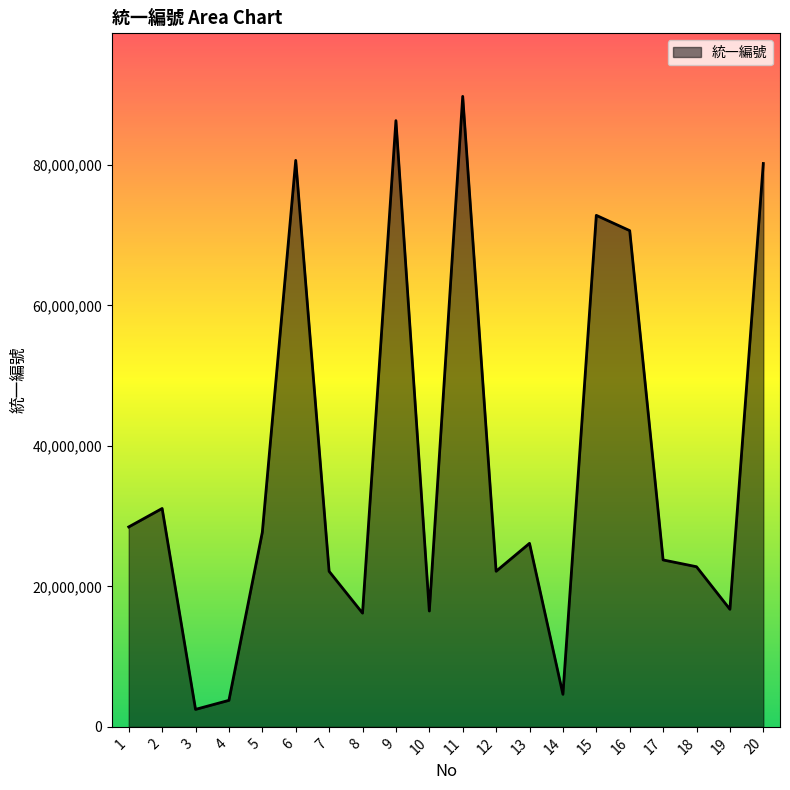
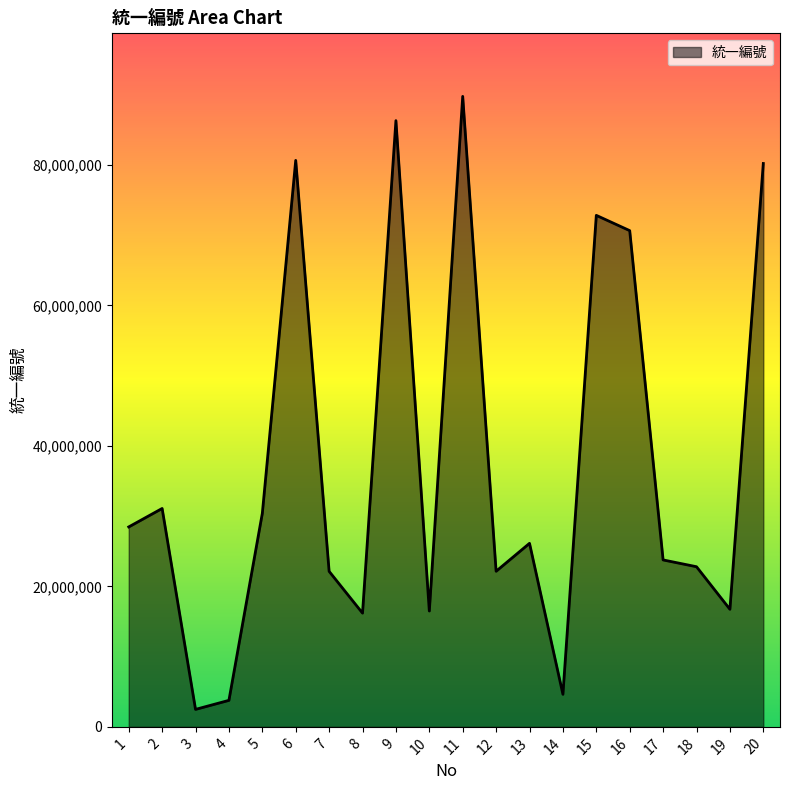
5: 28,000,000 -> 30,000,000
